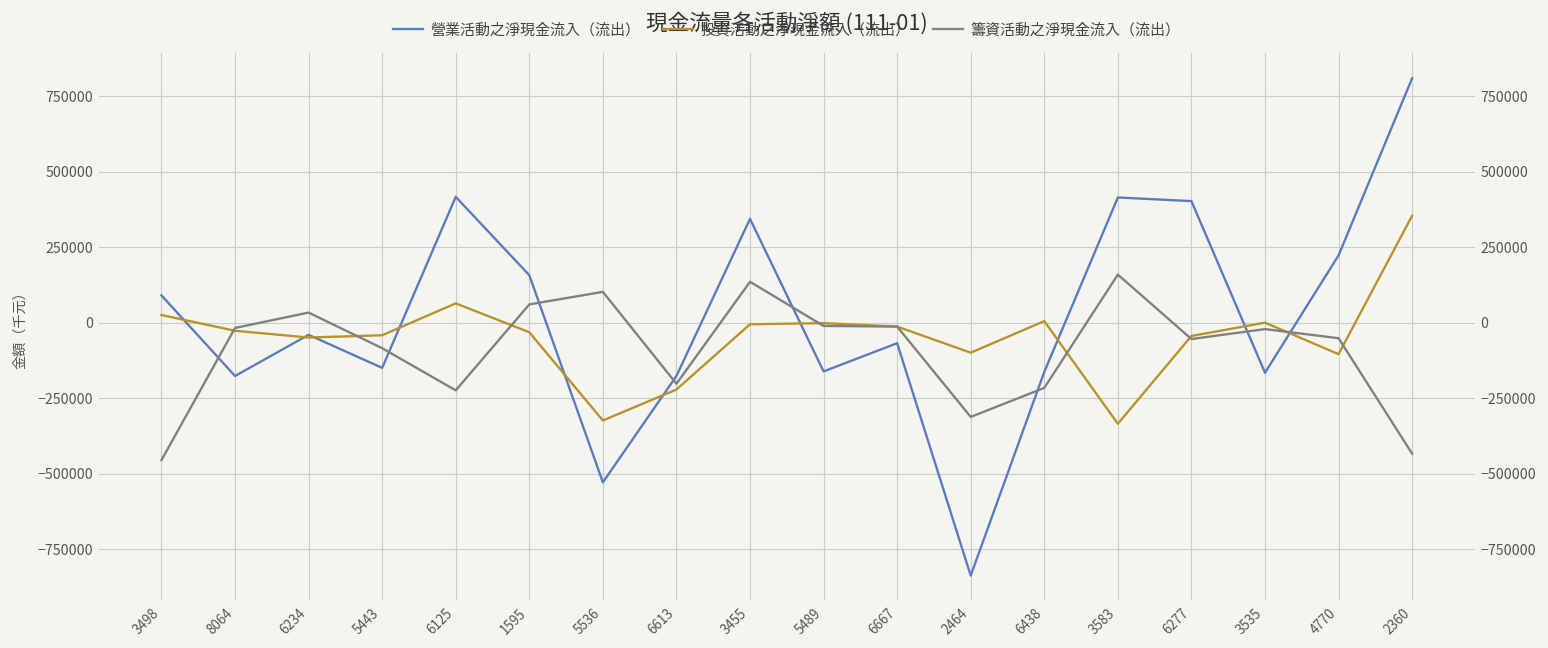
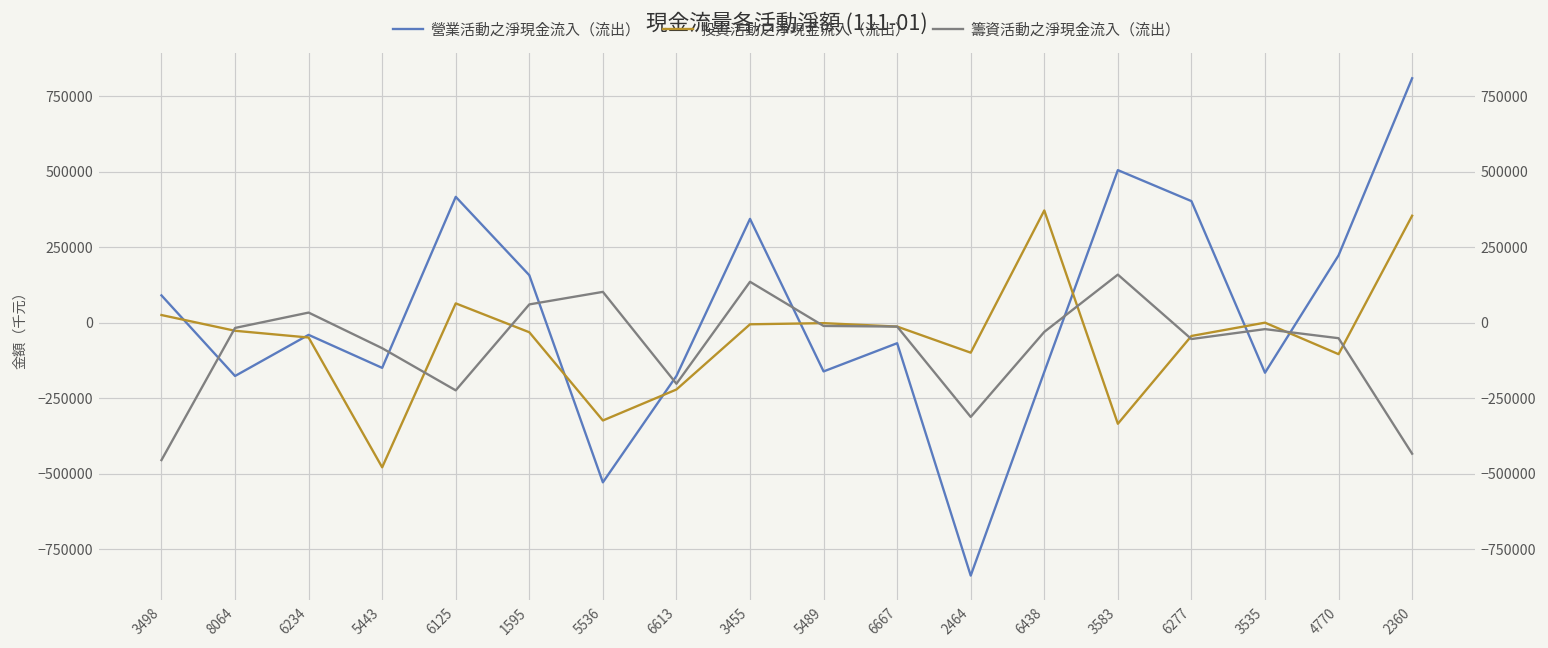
投資活動之淨現金流入（流出）, 5443: -40000 -> -480000
投資活動之淨現金流入（流出）, 6438: 10000 -> 370000
籌資活動之淨現金流入（流出）, 6438: -220000 -> -30000
營業活動之淨現金流入（流出）, 3583: 410000 -> 510000
